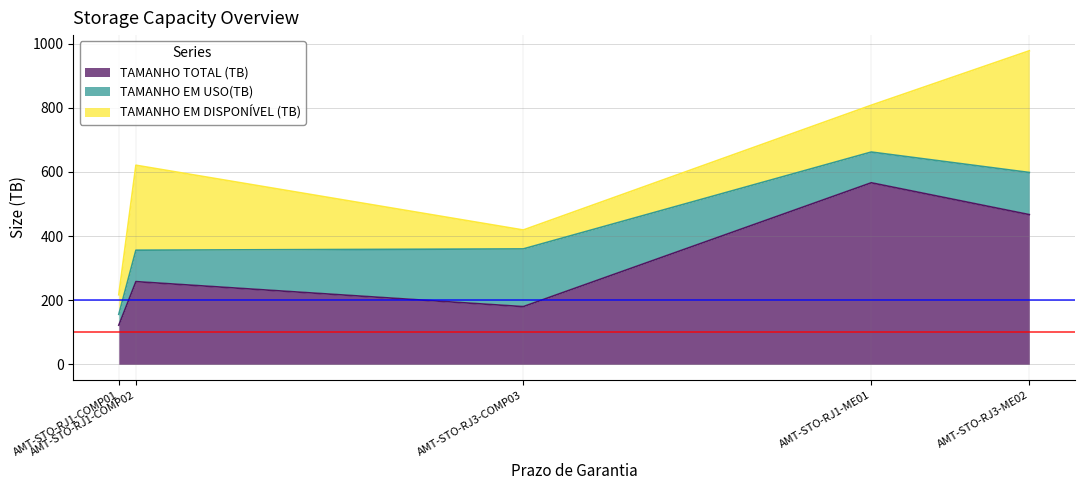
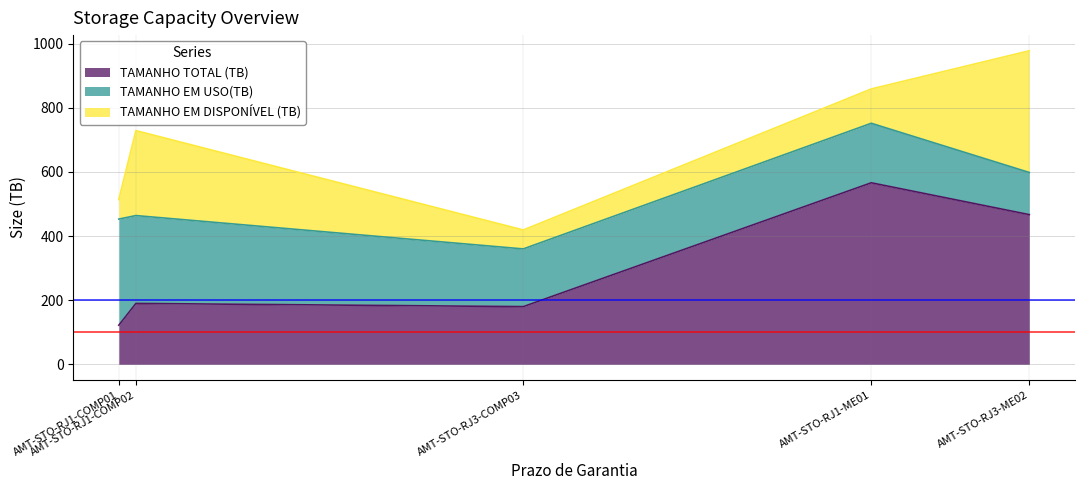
TAMANHO EM USO(TB), AMT-STO-RJ1-COMP01: 30 -> 330
TAMANHO TOTAL (TB), AMT-STO-RJ1-COMP02: 260 -> 190
TAMANHO EM USO(TB), AMT-STO-RJ1-COMP02: 100 -> 270
TAMANHO EM USO(TB), AMT-STO-RJ1-ME01: 100 -> 190
TAMANHO EM DISPONÍVEL (TB), AMT-STO-RJ1-ME01: 150 -> 110
